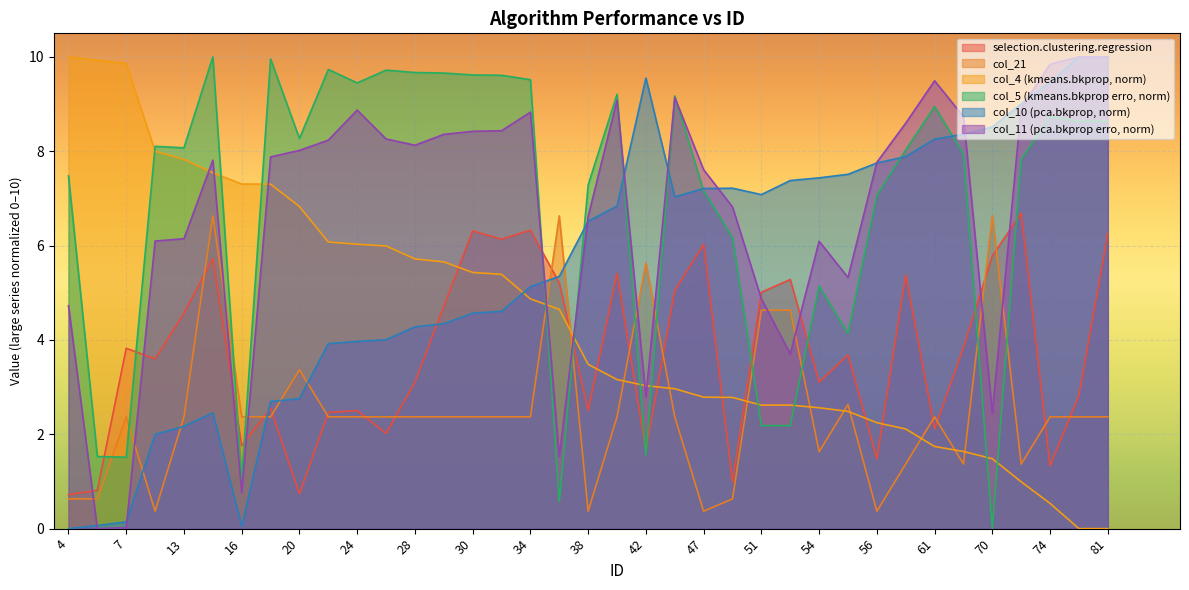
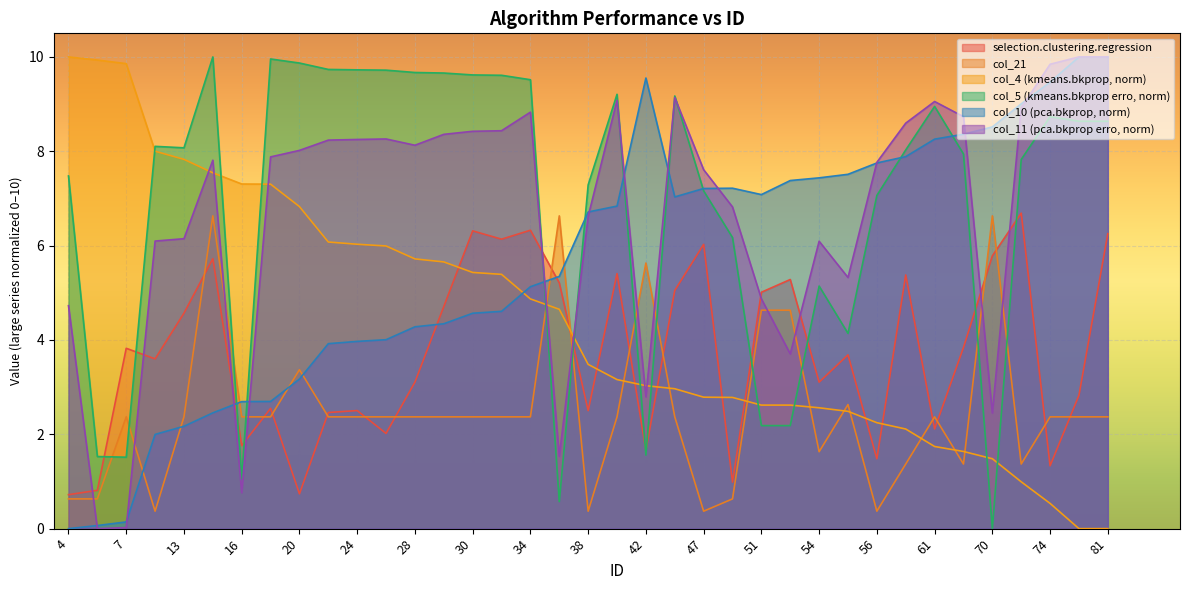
col_10 (pca.bkprop, norm), 16: 0.1 -> 2.7
col_5 (kmeans.bkprop erro, norm), 20: 8.3 -> 9.9
col_10 (pca.bkprop, norm), 20: 2.8 -> 3.2
col_5 (kmeans.bkprop erro, norm), 24: 9.4 -> 9.7
col_11 (pca.bkprop erro, norm), 24: 8.9 -> 8.3
col_10 (pca.bkprop, norm), 38: 6.5 -> 6.7
col_11 (pca.bkprop erro, norm), 61: 9.5 -> 9.1
